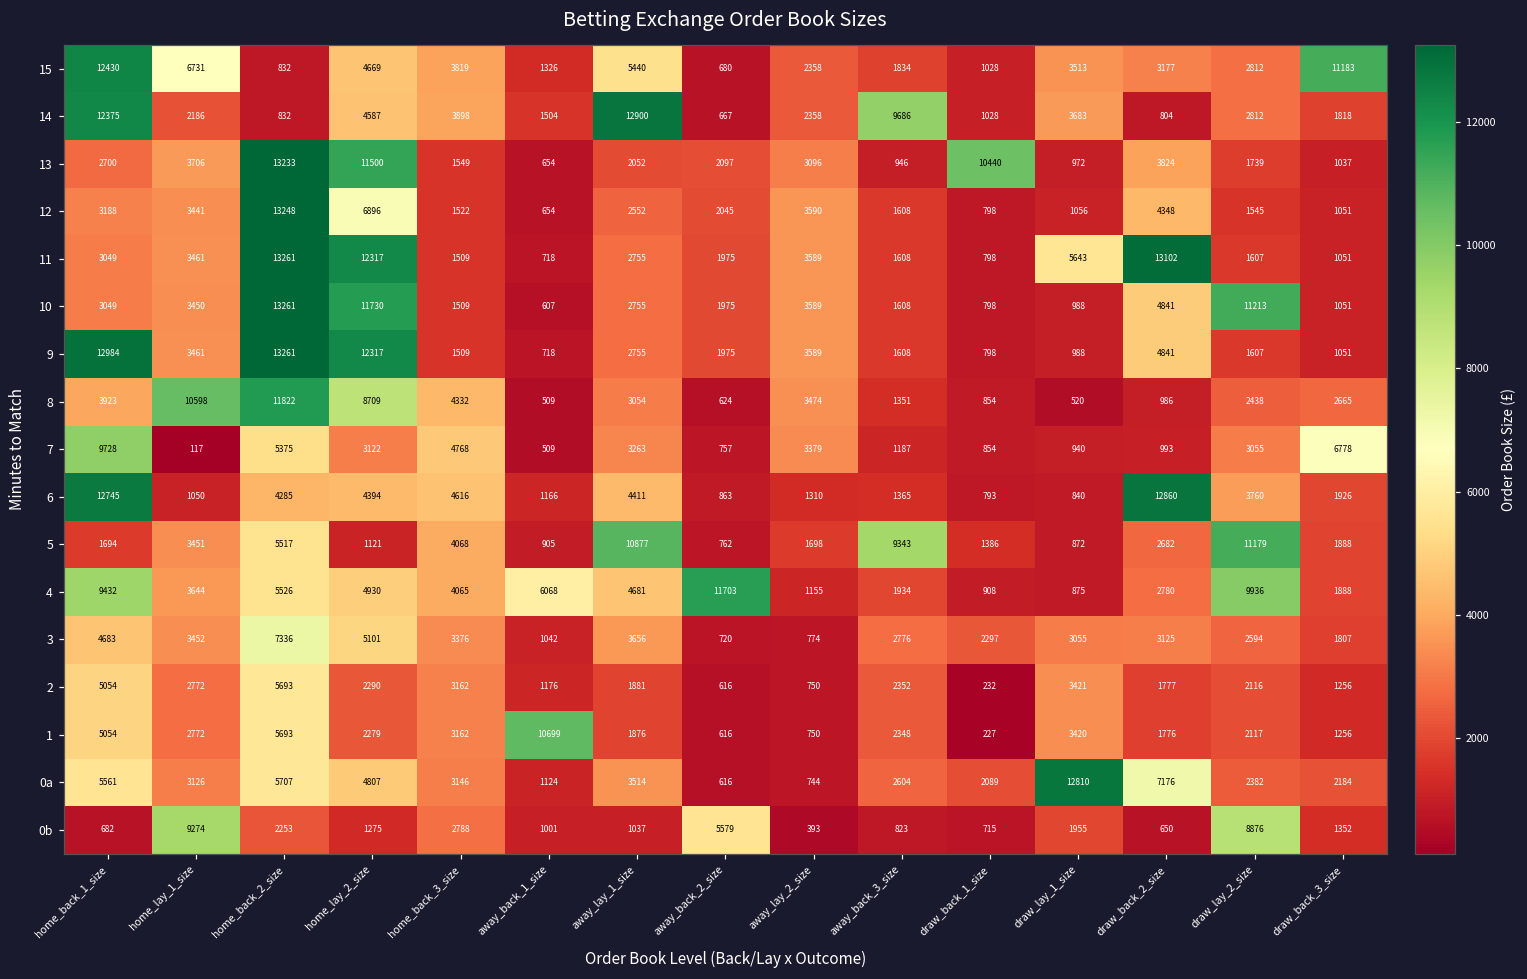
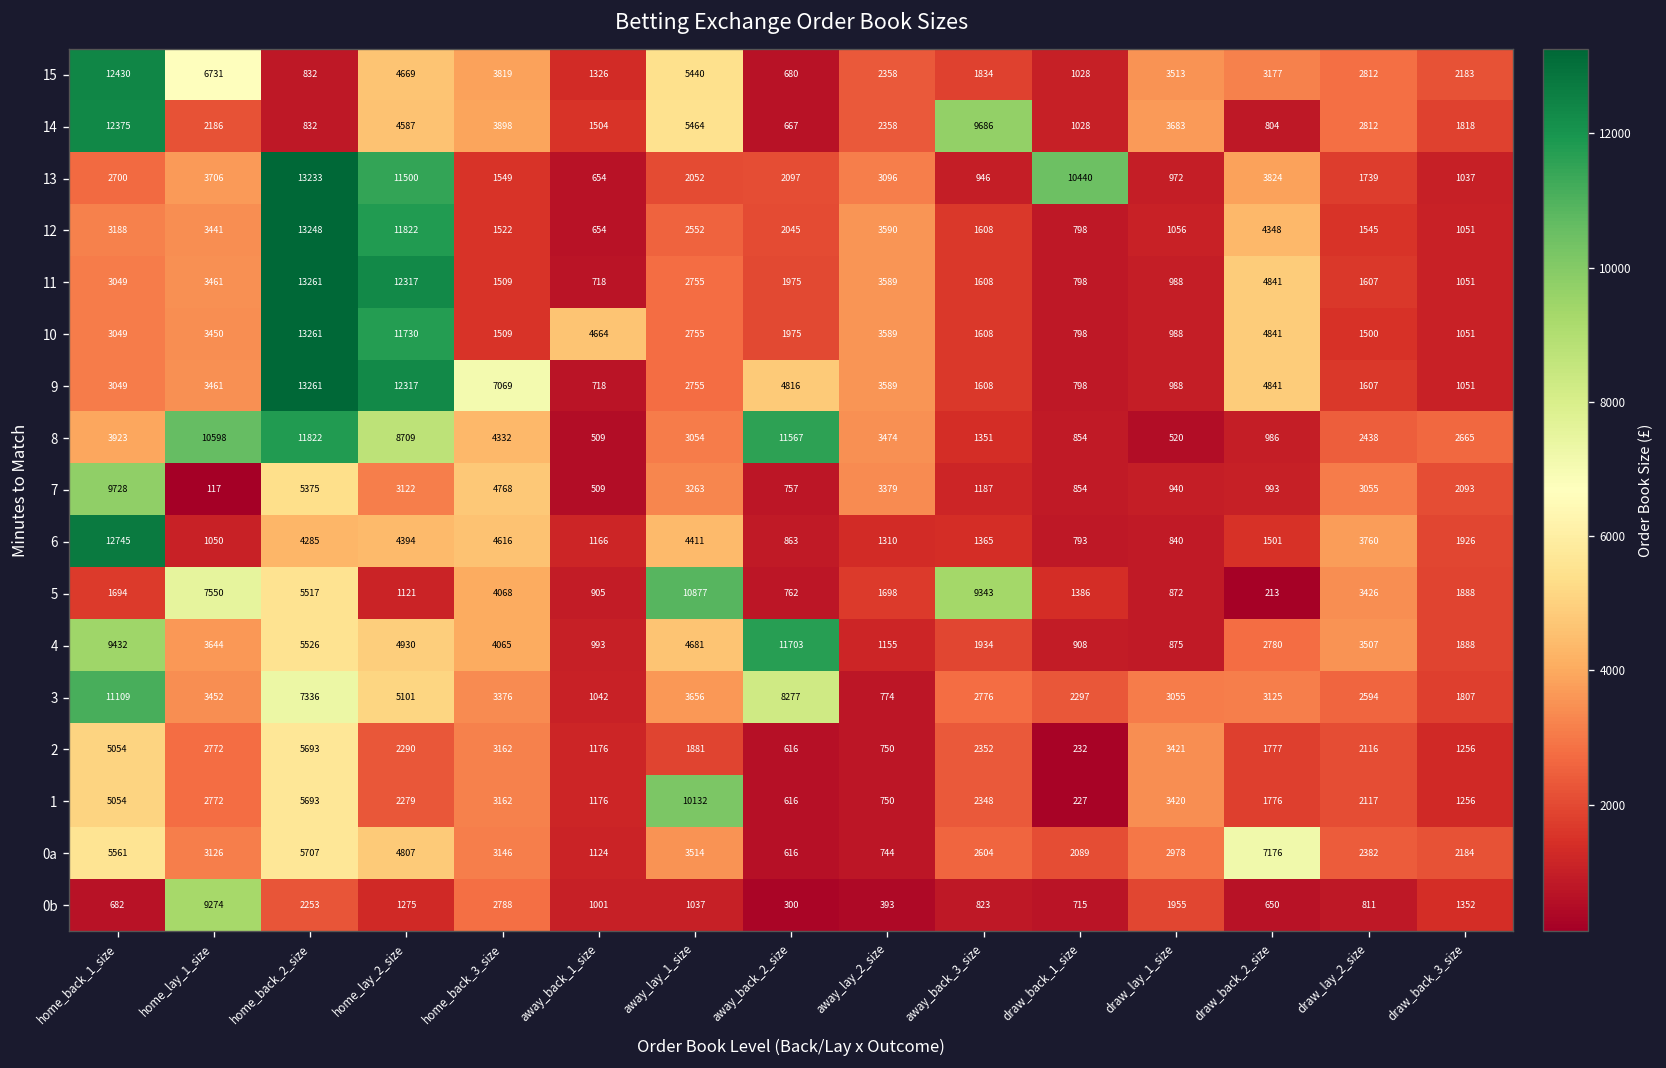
15, draw_back_3_size: 11183 -> 2183
14, away_lay_1_size: 12900 -> 5464
12, home_lay_2_size: 6896 -> 11822
11, draw_lay_1_size: 5643 -> 988
11, draw_back_2_size: 13102 -> 4841
10, away_back_1_size: 607 -> 4664
10, draw_lay_2_size: 11213 -> 1500
9, home_back_1_size: 12984 -> 3049
9, home_back_3_size: 1509 -> 7069
9, away_back_2_size: 1975 -> 4816
8, away_back_2_size: 624 -> 11567
7, draw_back_3_size: 6778 -> 2093
6, draw_back_2_size: 12860 -> 1501
5, home_lay_1_size: 3451 -> 7550
5, draw_back_2_size: 2682 -> 213
5, draw_lay_2_size: 11179 -> 3426
4, away_back_1_size: 6068 -> 993
4, draw_lay_2_size: 9936 -> 3507
3, home_back_1_size: 4683 -> 11109
3, away_back_2_size: 720 -> 8277
1, away_back_1_size: 10699 -> 1176
1, away_lay_1_size: 1876 -> 10132
0a, draw_lay_1_size: 12810 -> 2978
0b, away_back_2_size: 5579 -> 300
0b, draw_lay_2_size: 8876 -> 811
